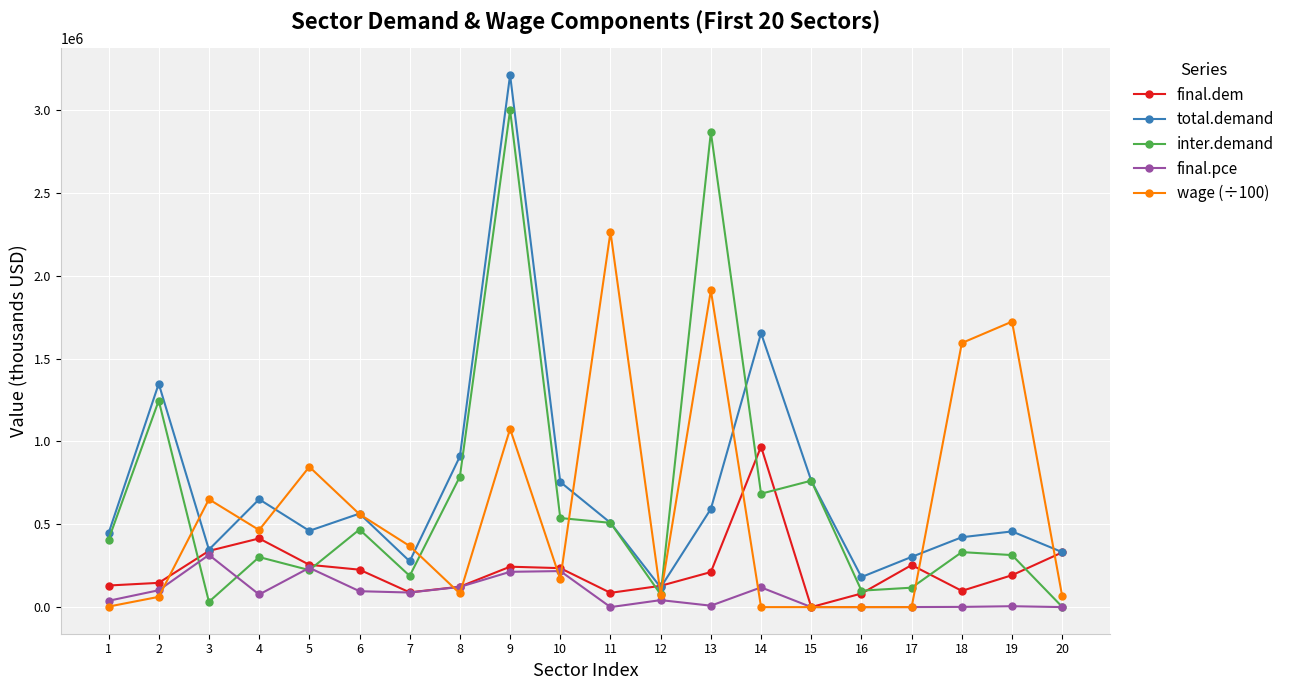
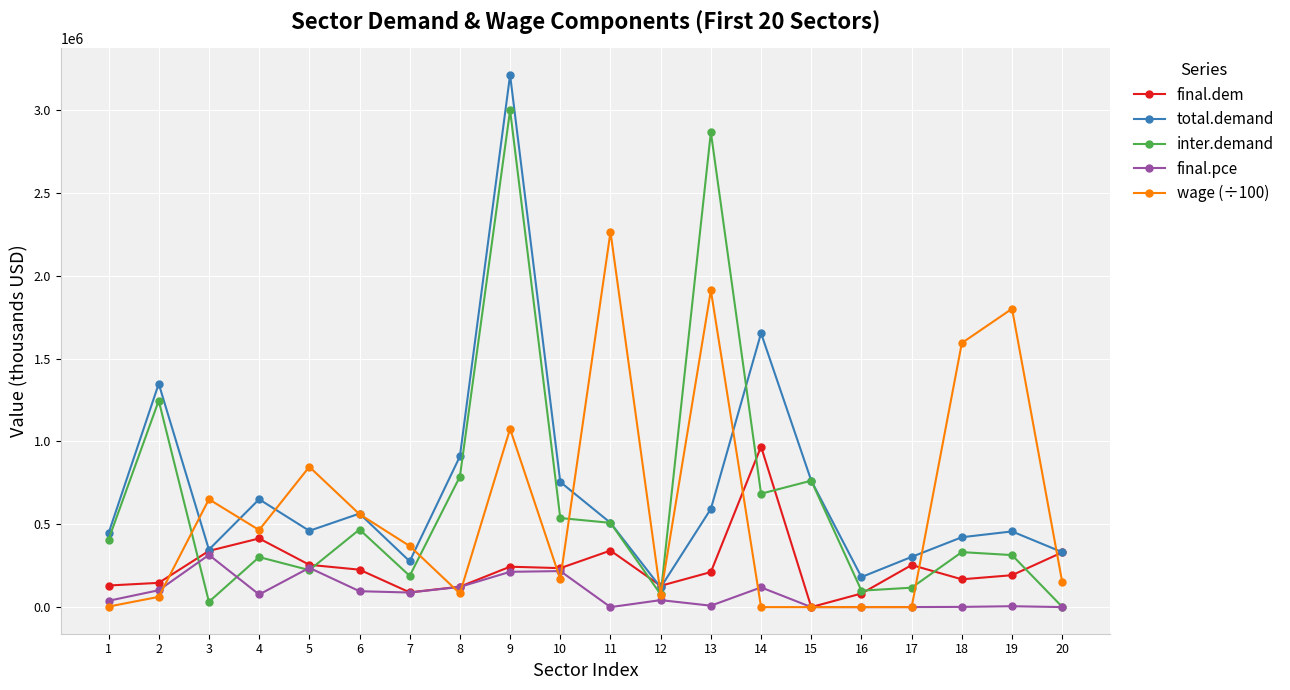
final.dem, 11: 90000 -> 340000
final.dem, 18: 100000 -> 170000
wage (÷100), 19: 1720000 -> 1800000
wage (÷100), 20: 60000 -> 150000
